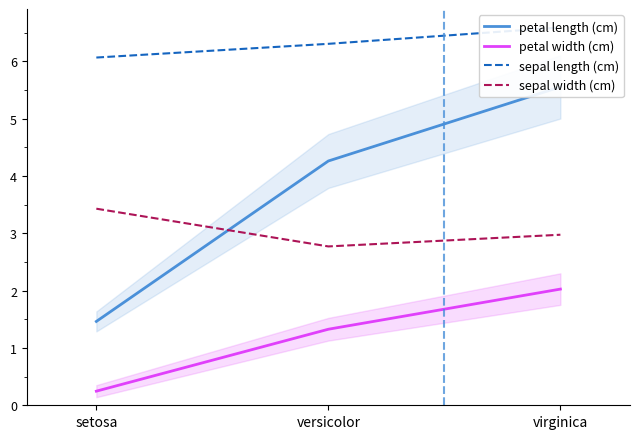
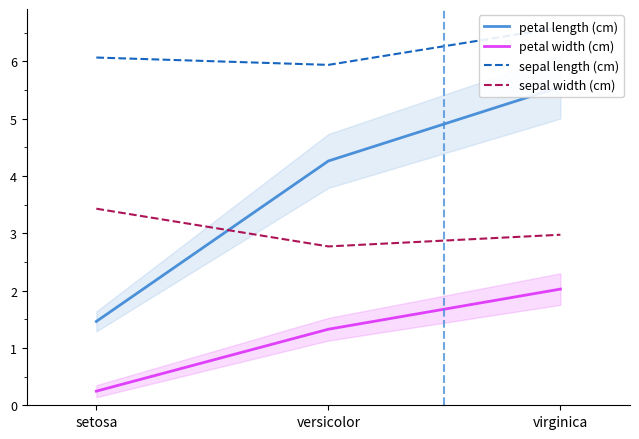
sepal length (cm), versicolor: 6.3 -> 5.9
